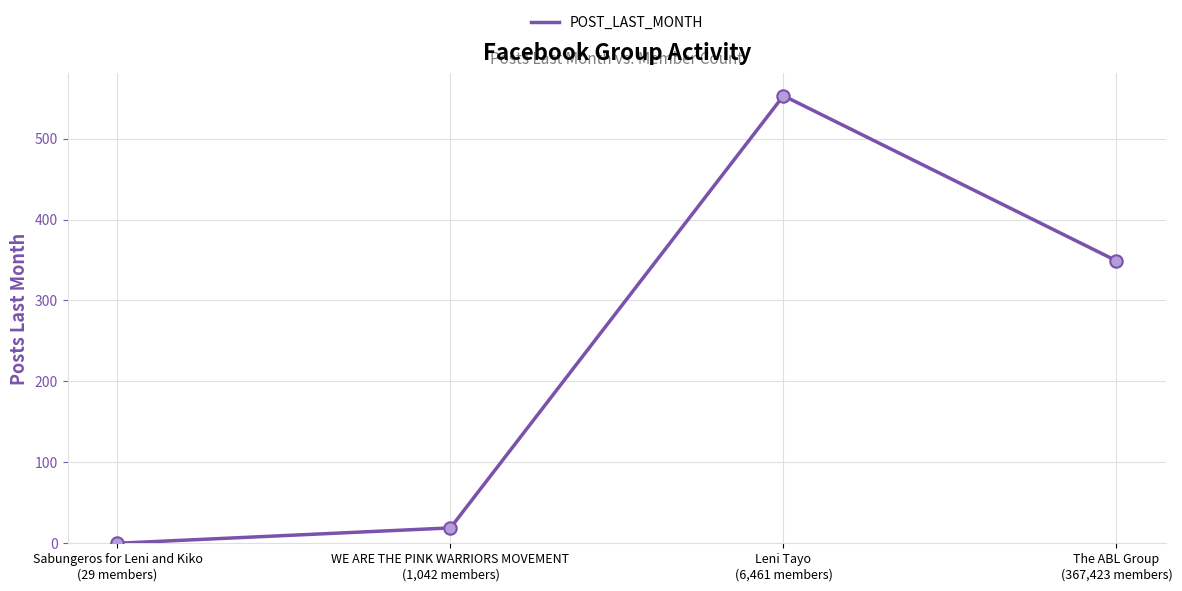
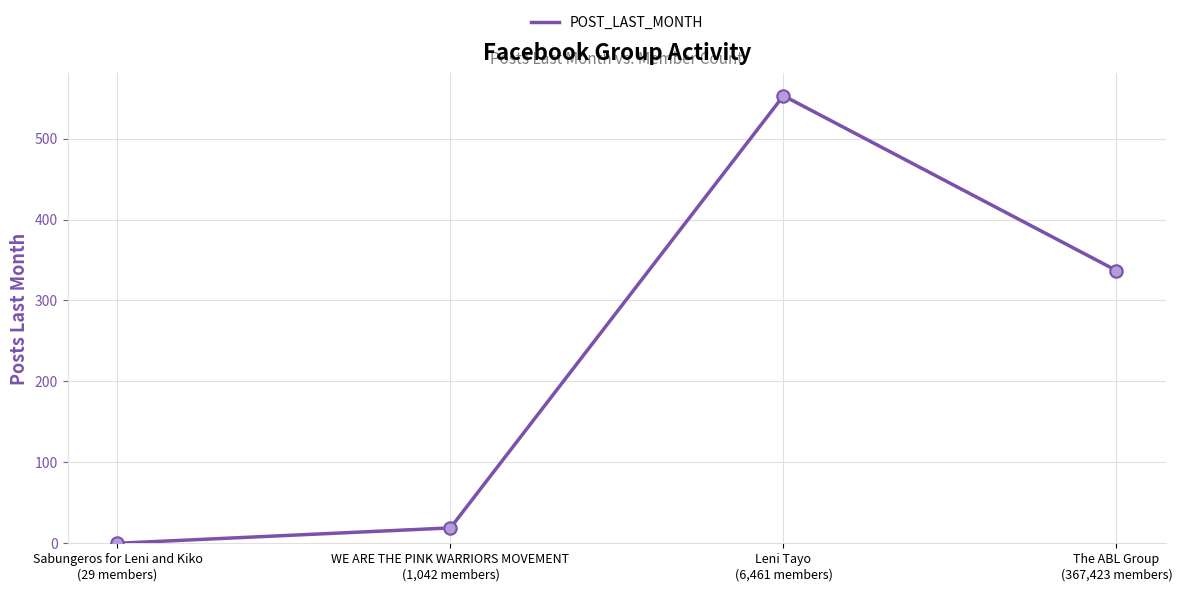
The ABL Group (367,423 members): 350 -> 340
